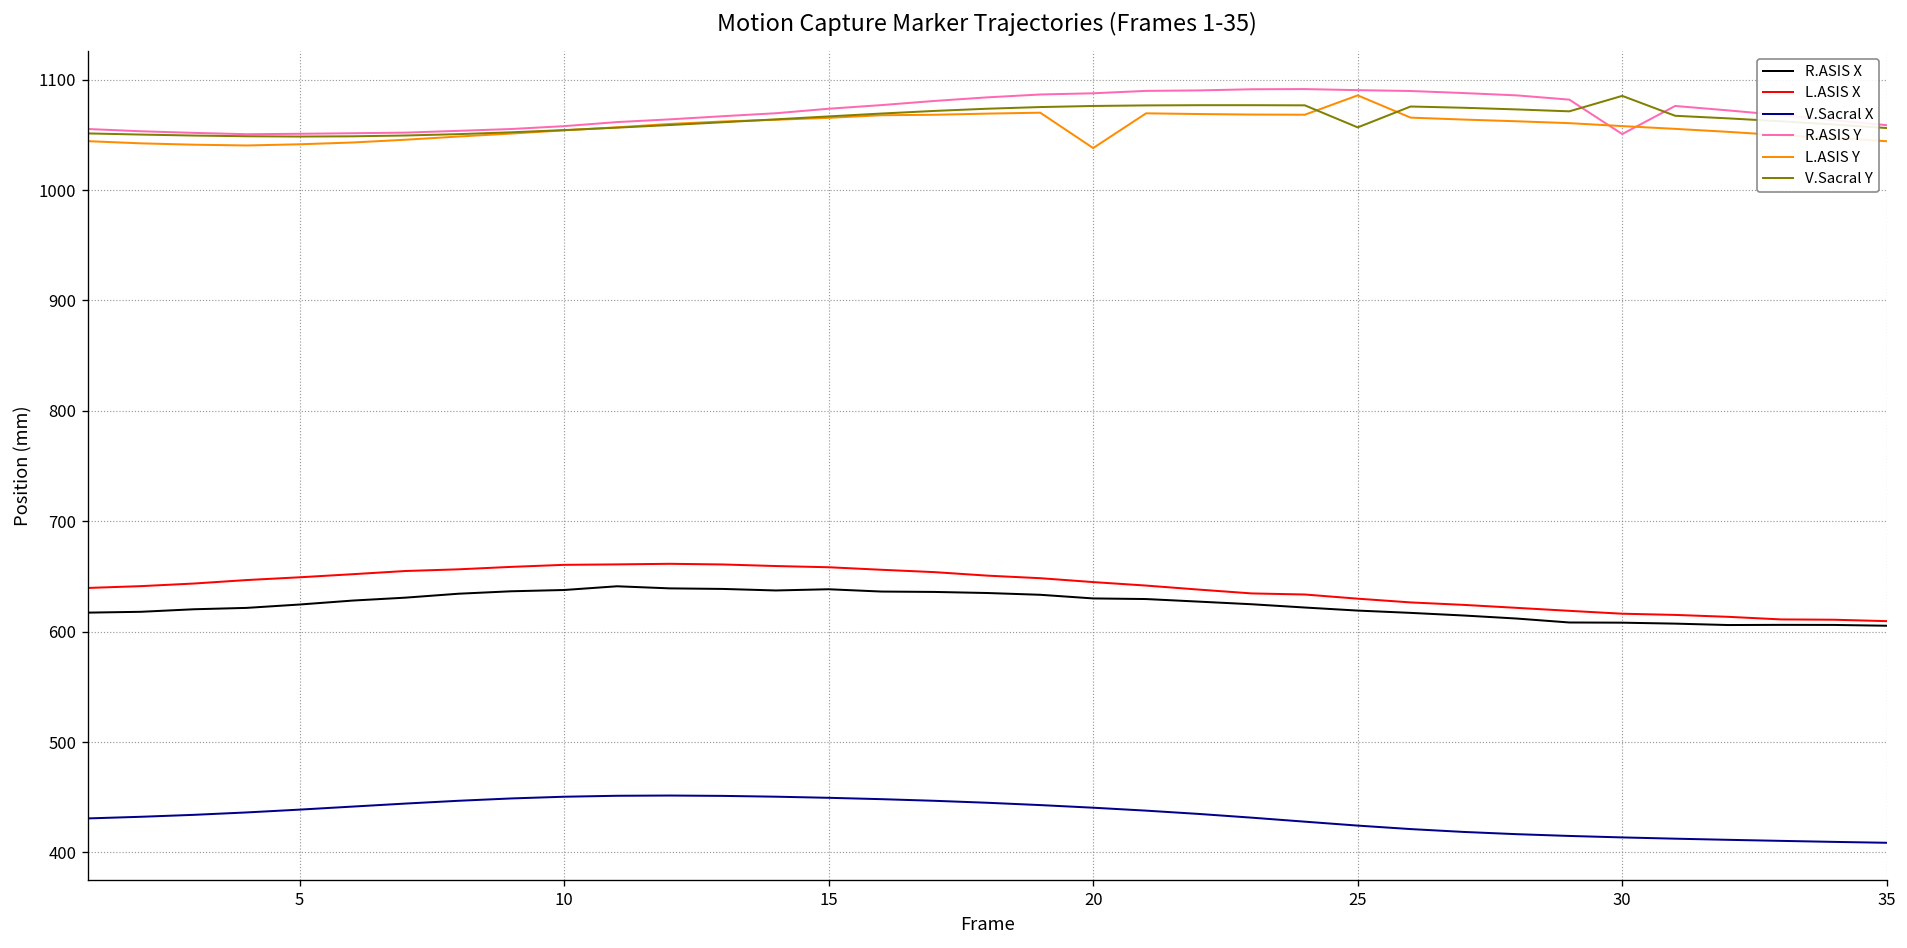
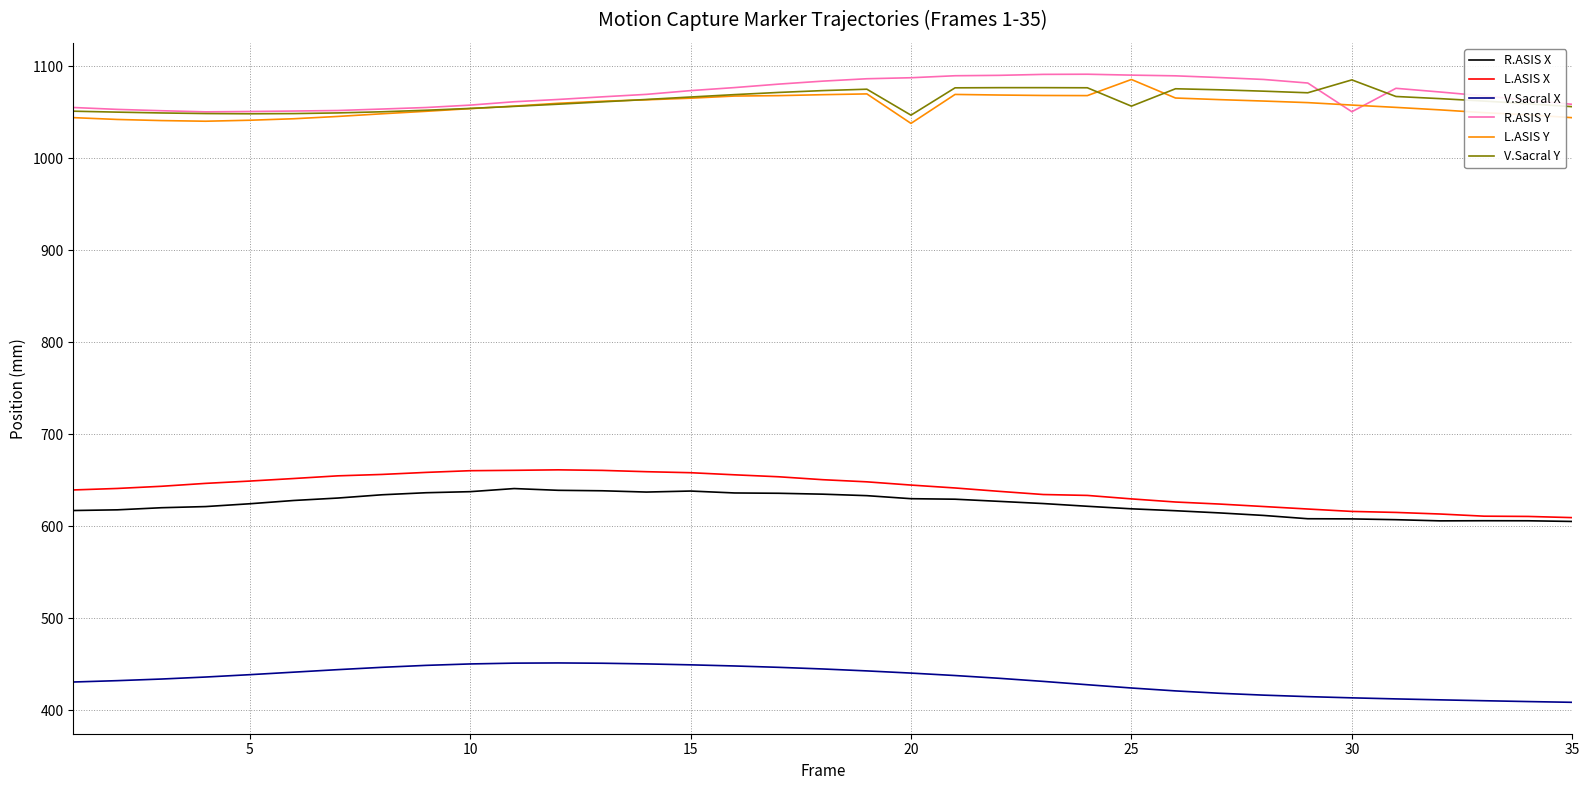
V.Sacral Y, 20: 1080 -> 1050
